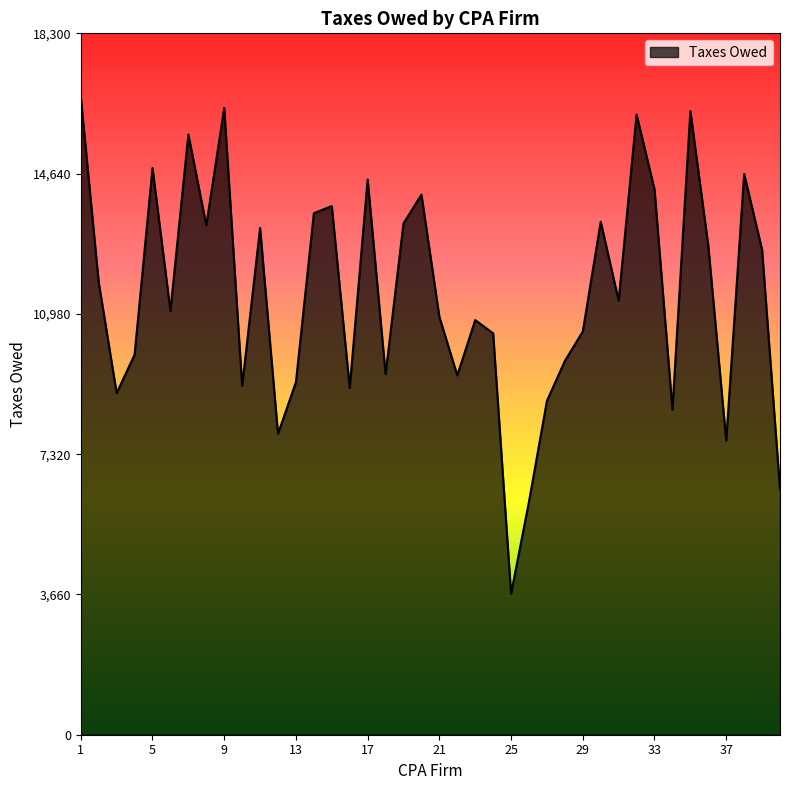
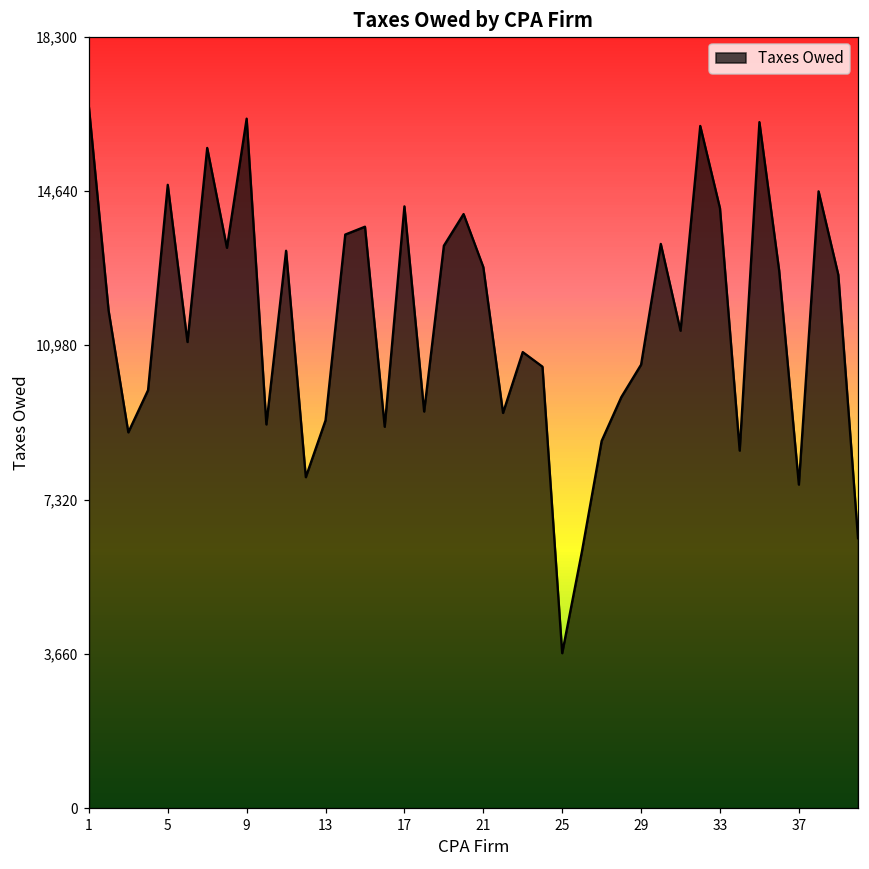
17: 14,500 -> 14,300
21: 10,900 -> 12,800
